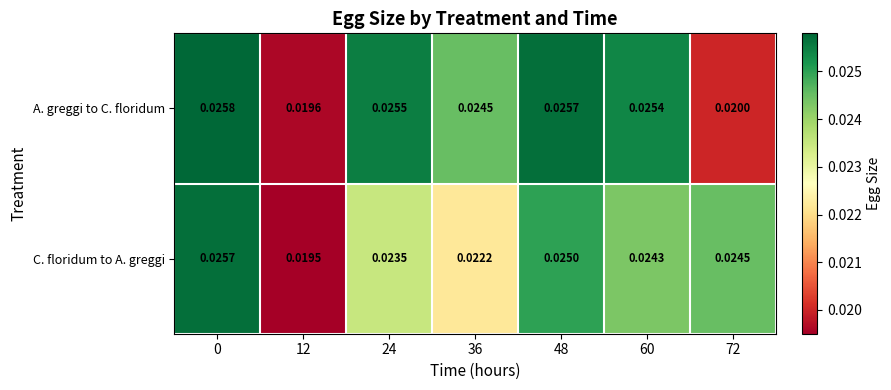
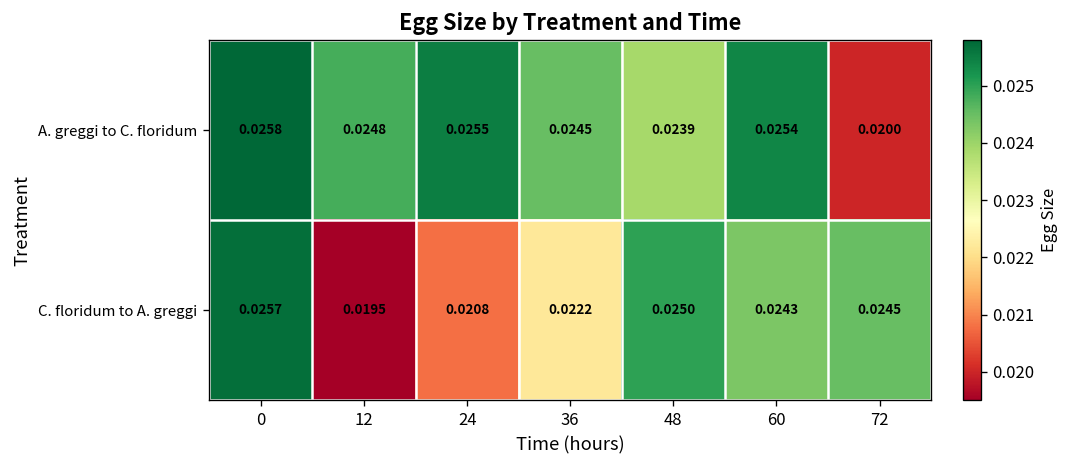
A. greggi to C. floridum, 12: 0.0196 -> 0.0248
A. greggi to C. floridum, 48: 0.0257 -> 0.0239
C. floridum to A. greggi, 24: 0.0235 -> 0.0208
